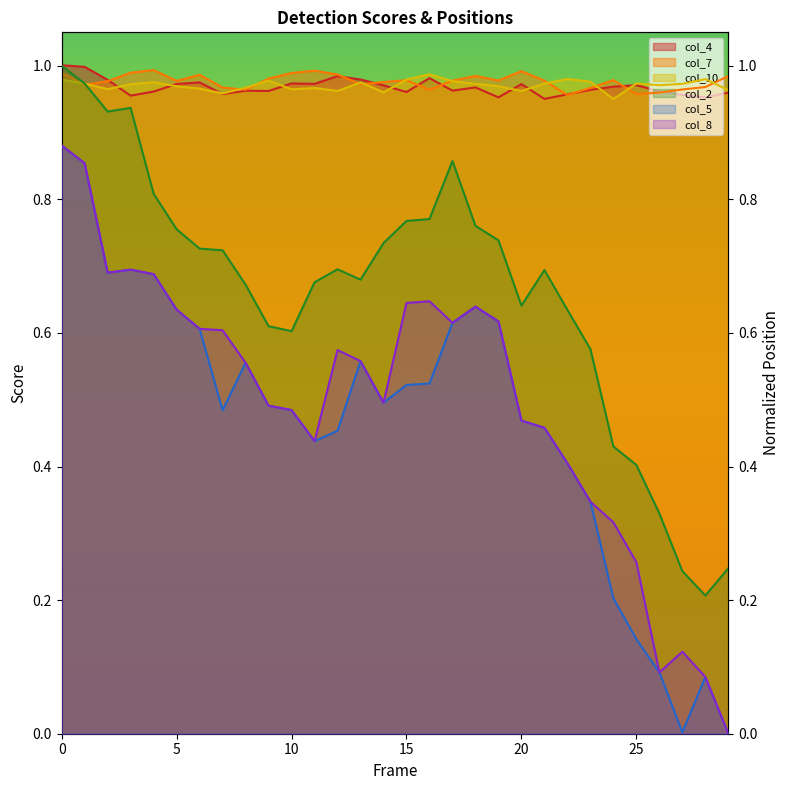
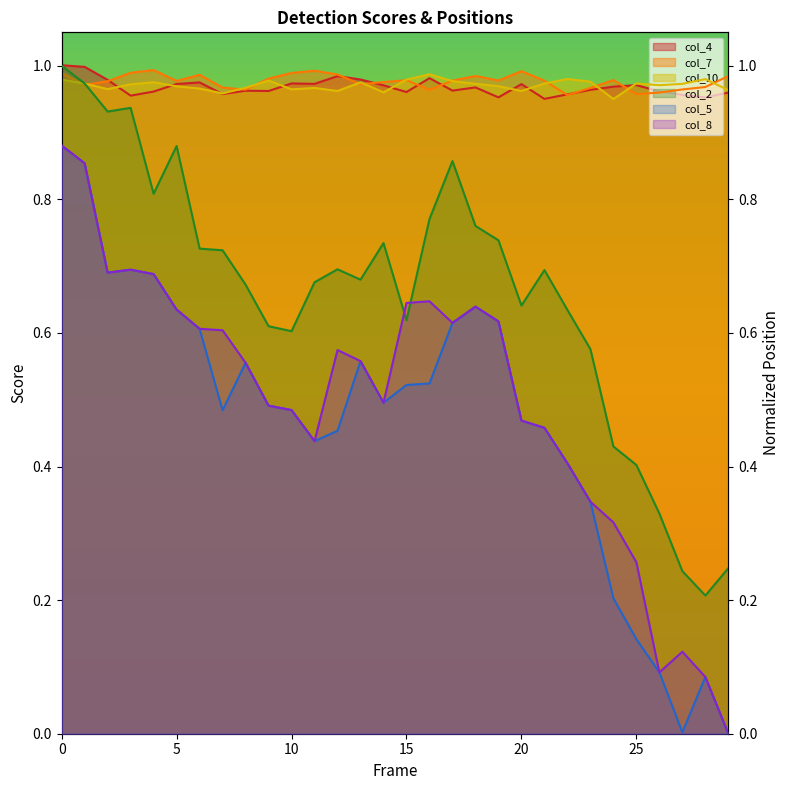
col_2, 5: 0.76 -> 0.88
col_2, 15: 0.77 -> 0.62
